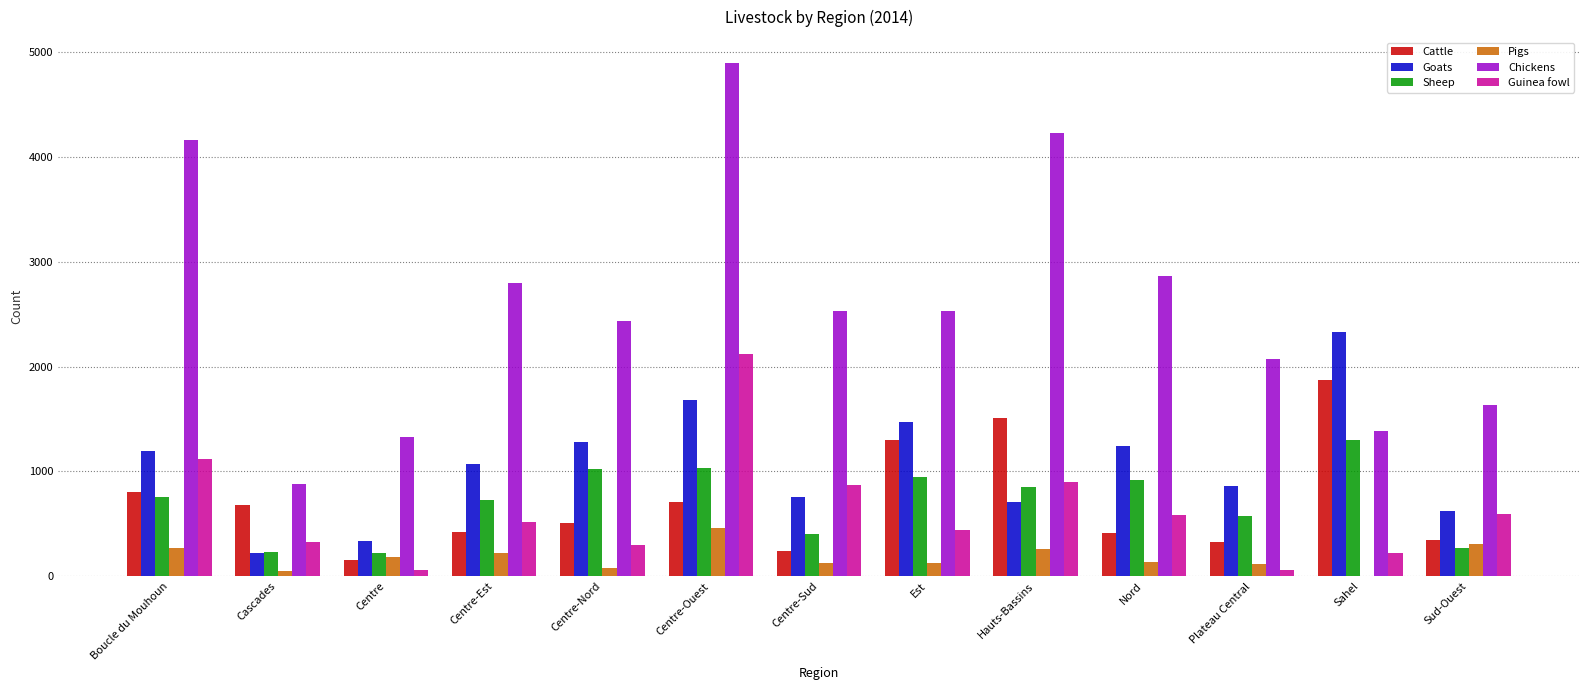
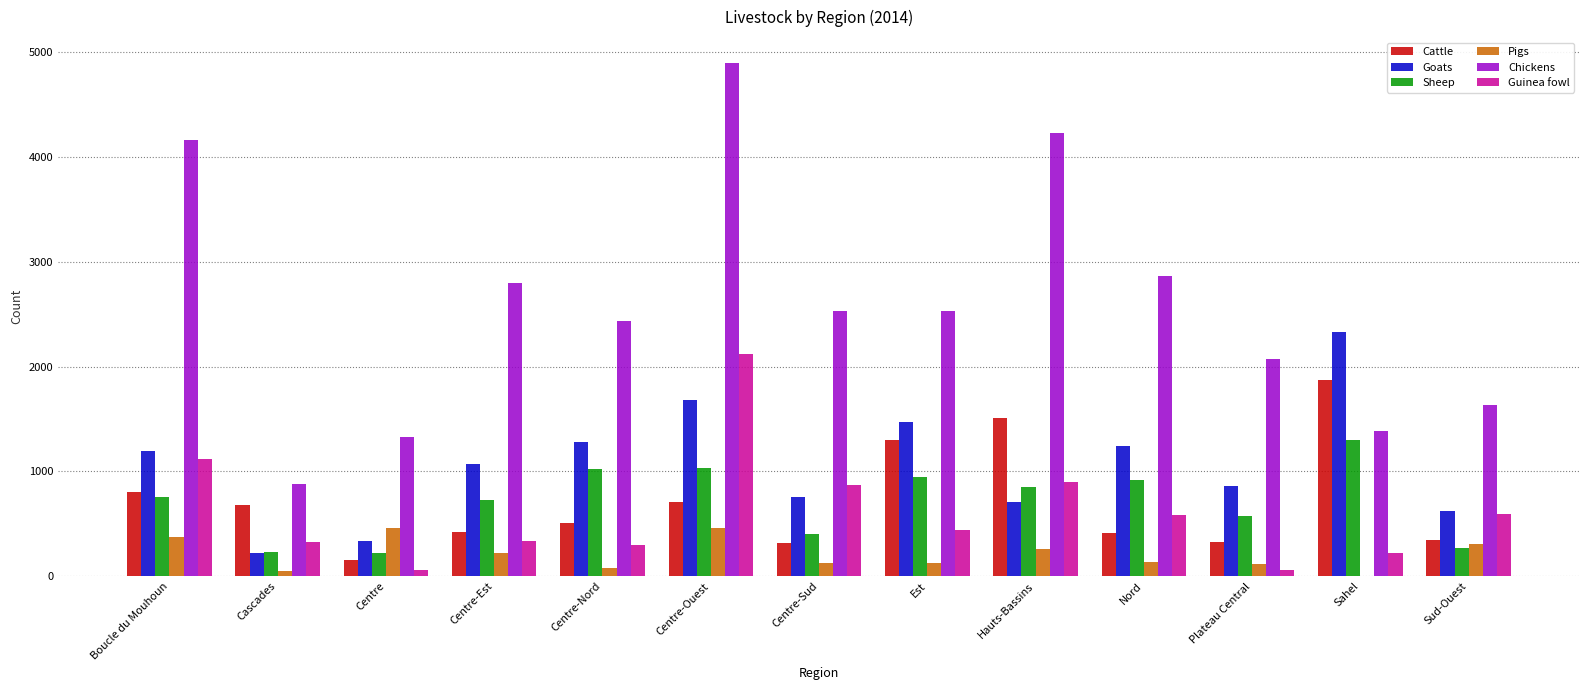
Pigs, Boucle du Mouhoun: 270 -> 380
Pigs, Centre: 190 -> 460
Guinea fowl, Centre-Est: 520 -> 330
Cattle, Centre-Sud: 240 -> 320
